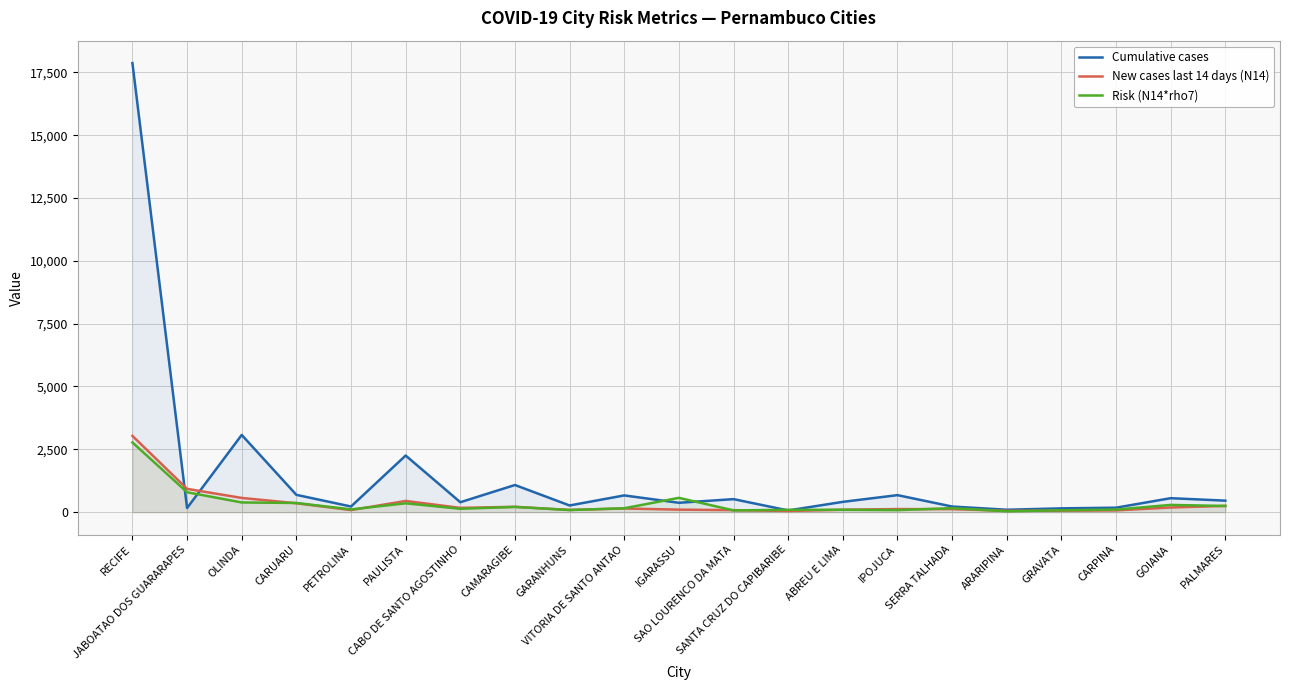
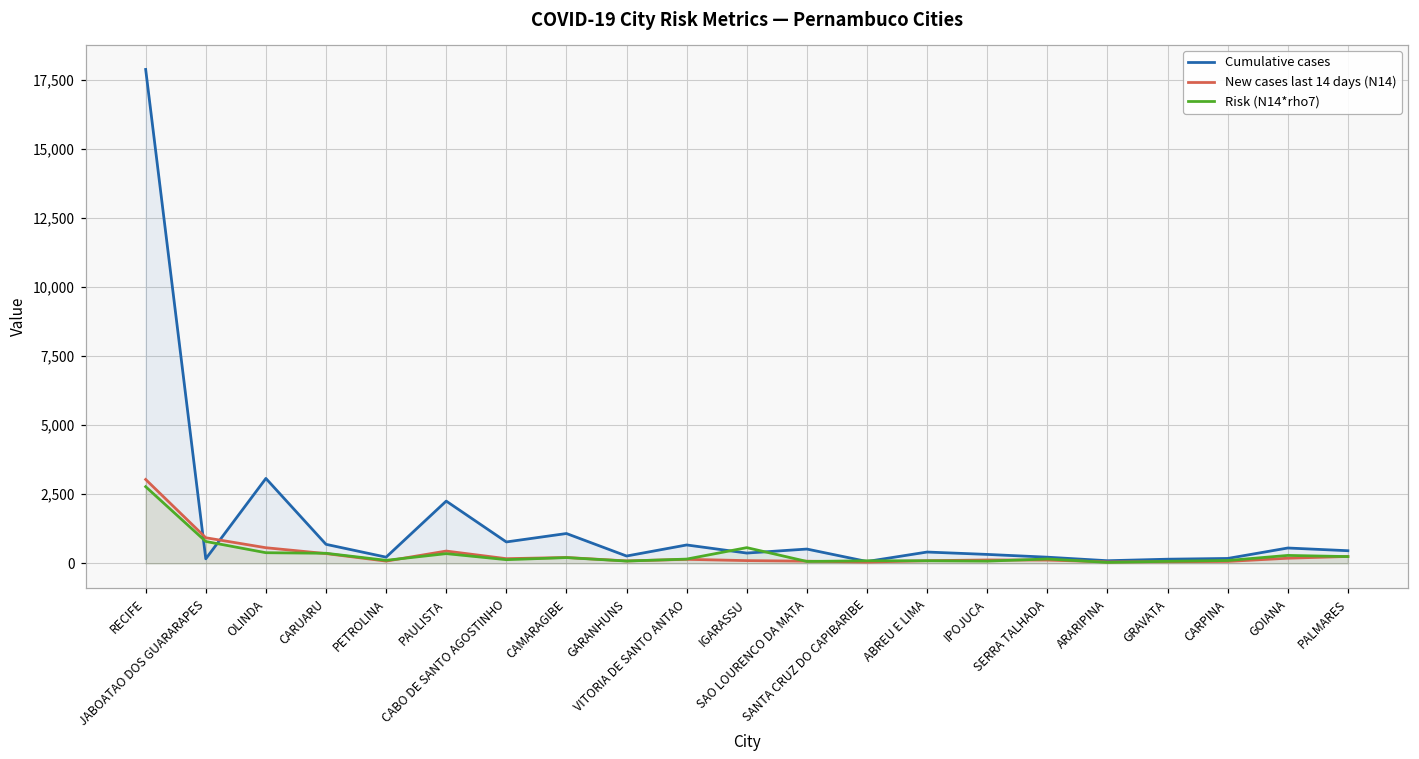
Cumulative cases, CABO DE SANTO AGOSTINHO: 400 -> 800
Cumulative cases, IPOJUCA: 700 -> 300
